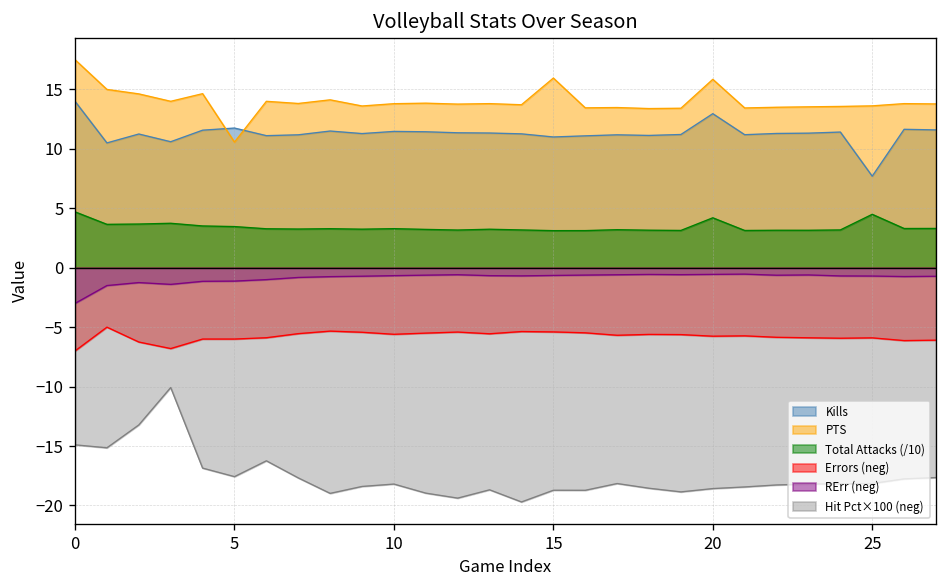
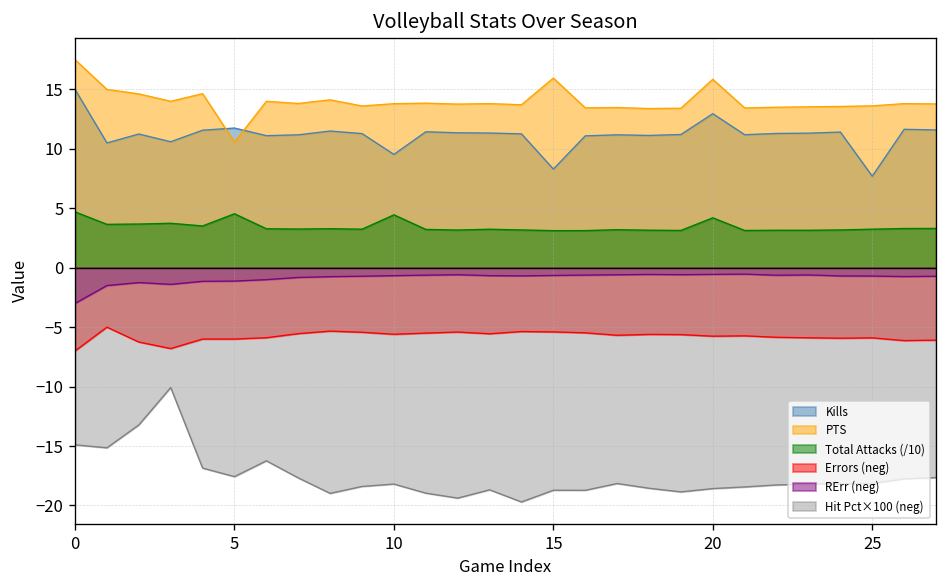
Kills, 0: 14 -> 15
Total Attacks (/10), 5: 3 -> 5
Kills, 10: 11 -> 10
Total Attacks (/10), 10: 3 -> 4
Kills, 15: 11 -> 8
Total Attacks (/10), 25: 4 -> 3
